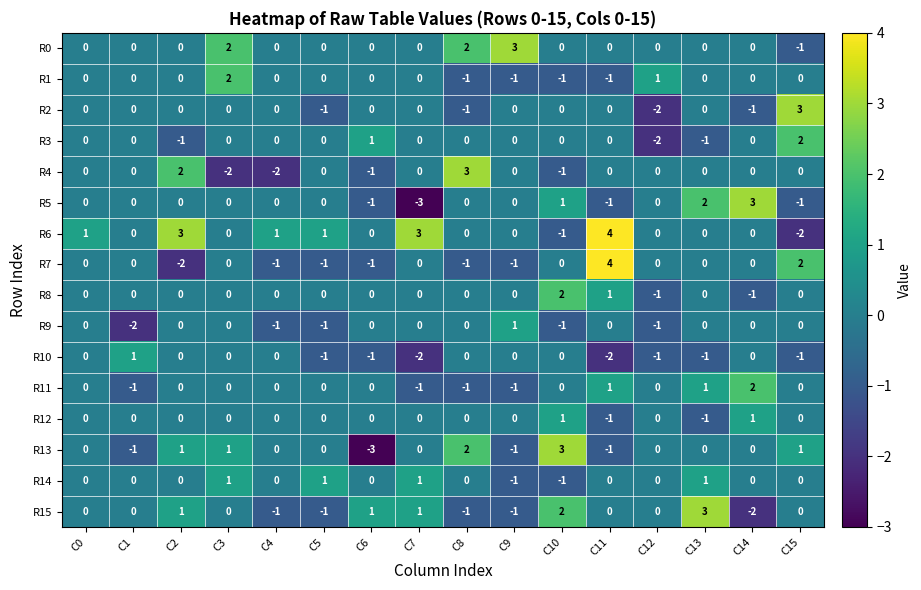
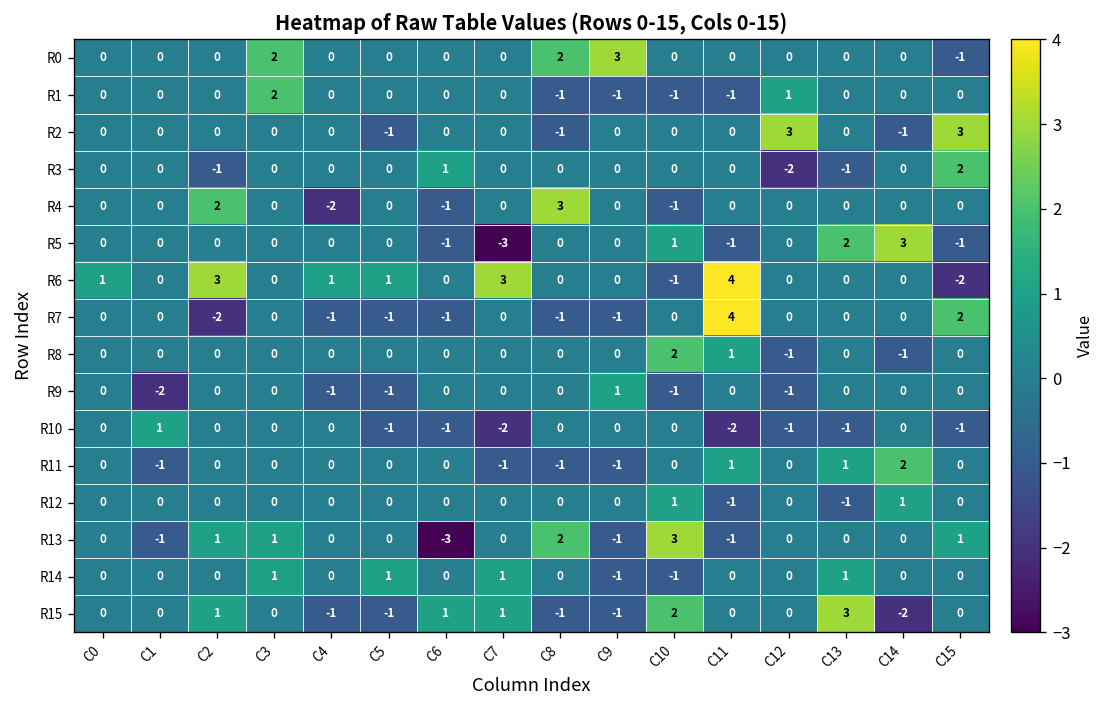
R2, C12: -2 -> 3
R4, C3: -2 -> 0
